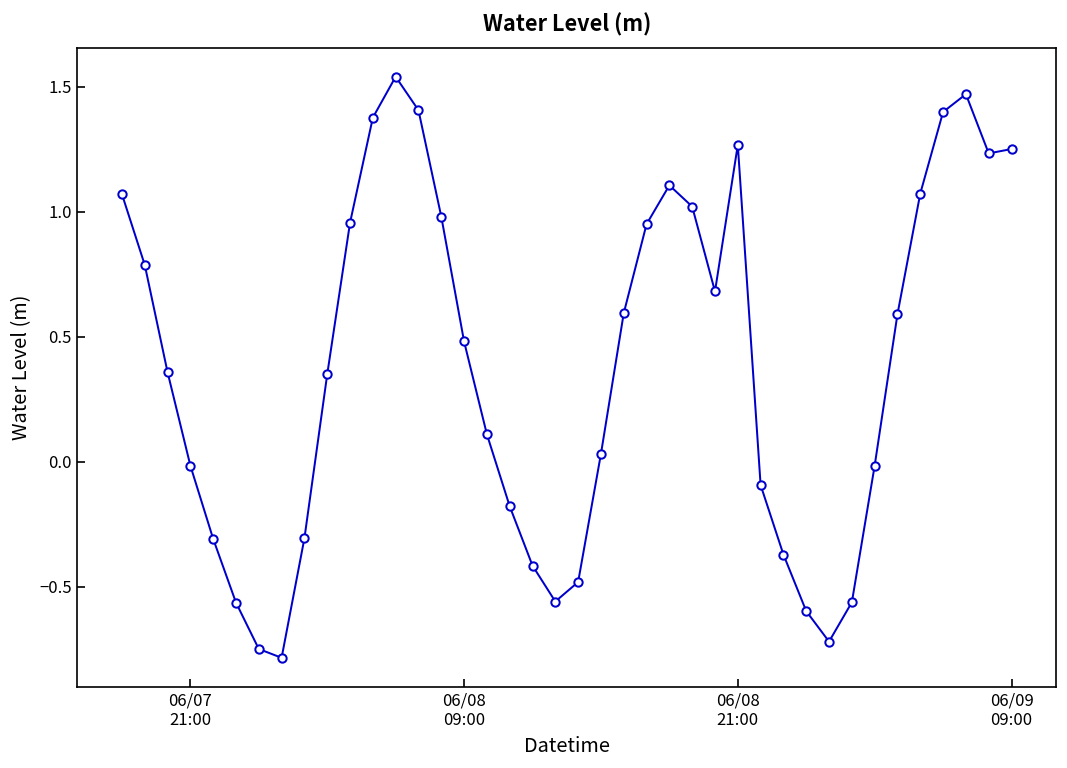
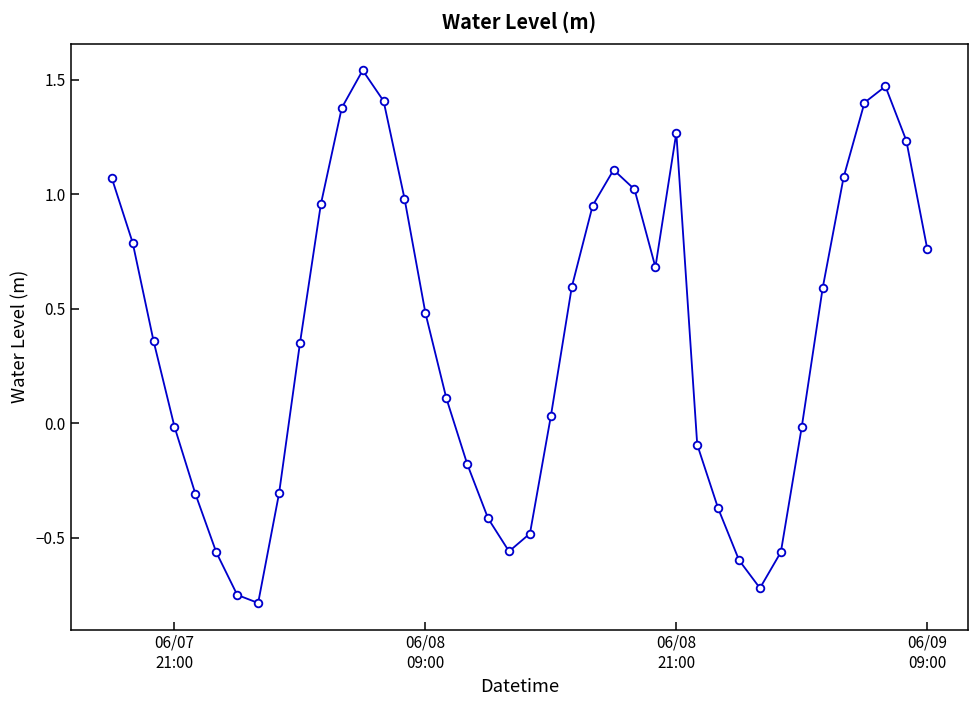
06/09 09:00: 1.25 -> 0.76
